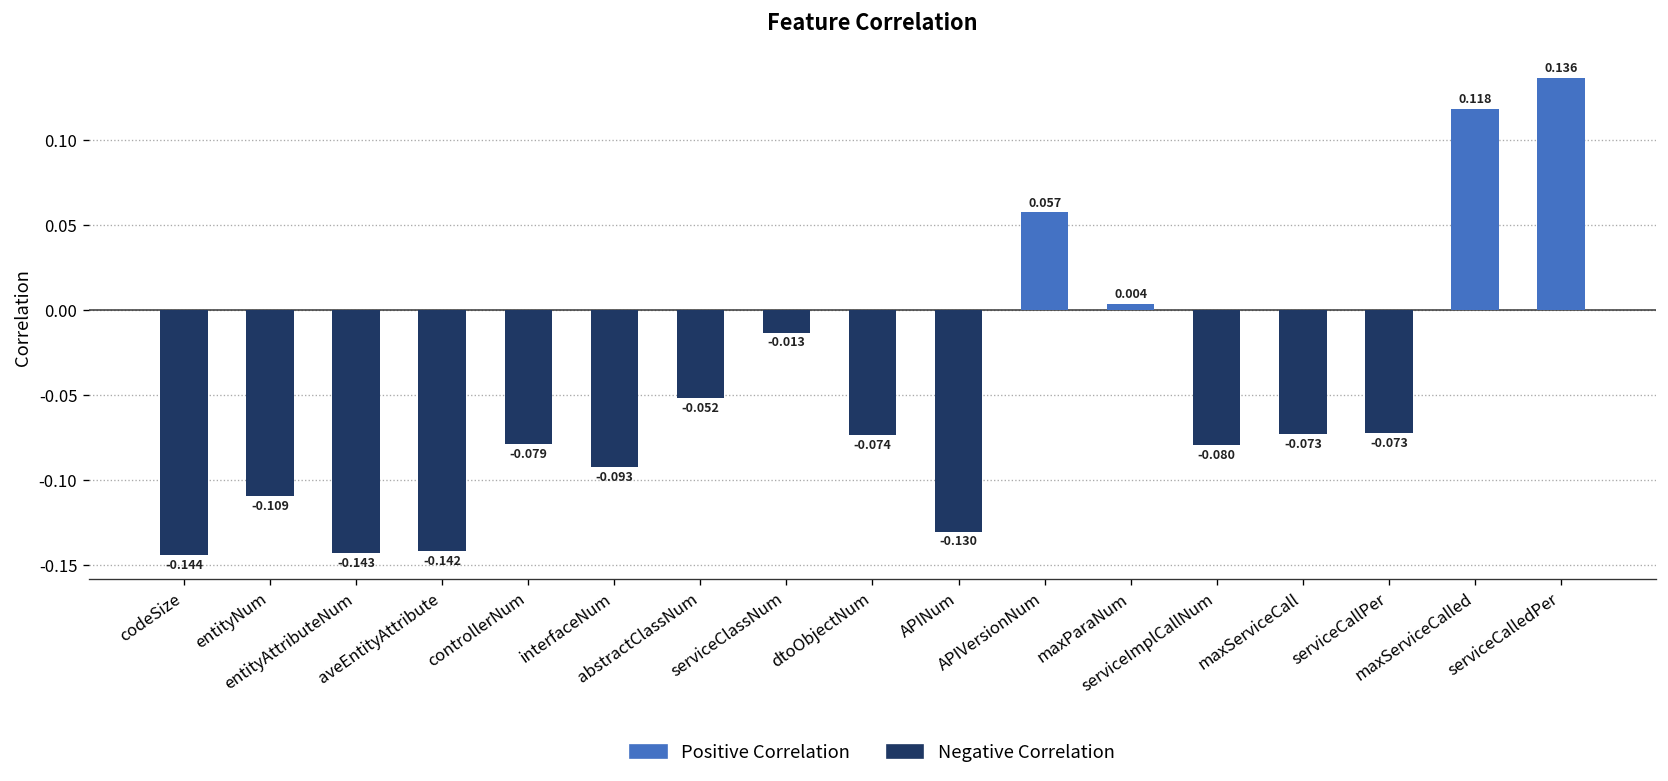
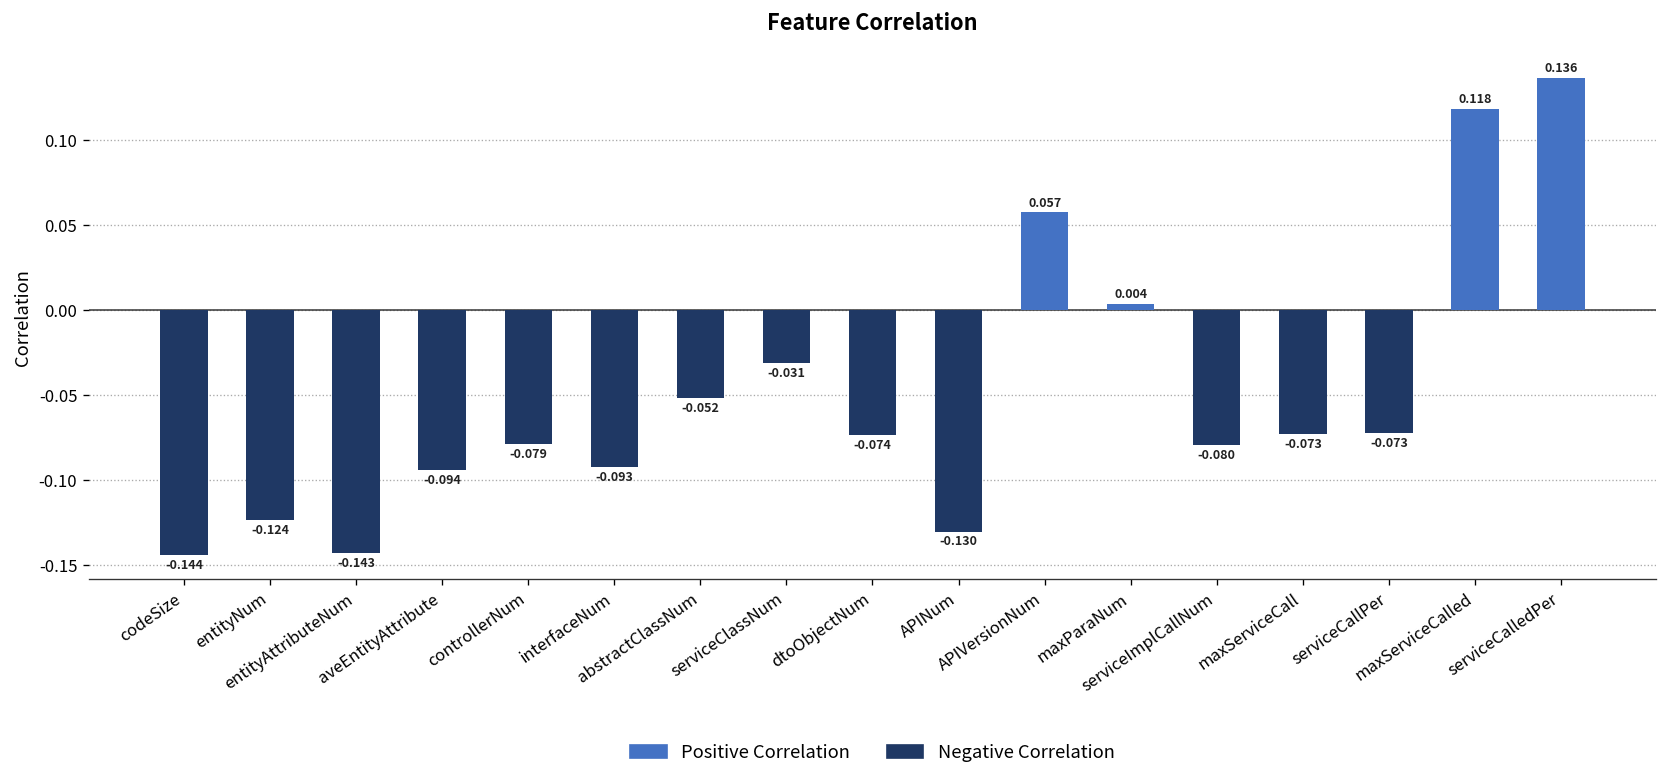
entityNum: -0.109 -> -0.124
aveEntityAttribute: -0.142 -> -0.094
serviceClassNum: -0.013 -> -0.031
